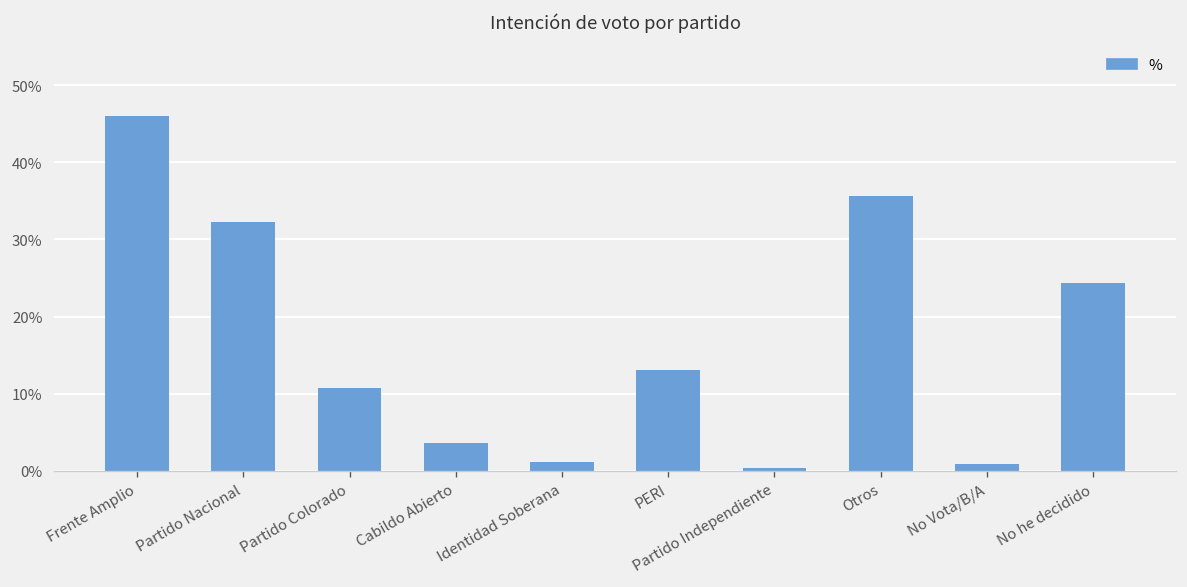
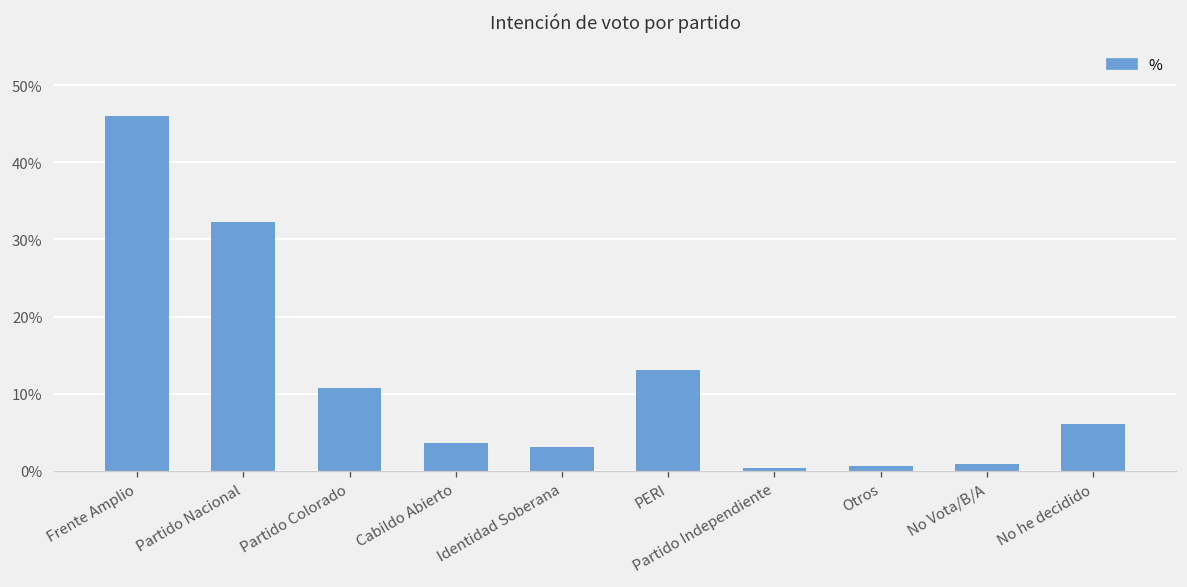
Identidad Soberana: 1% -> 3%
Otros: 36% -> 1%
No he decidido: 24% -> 6%
